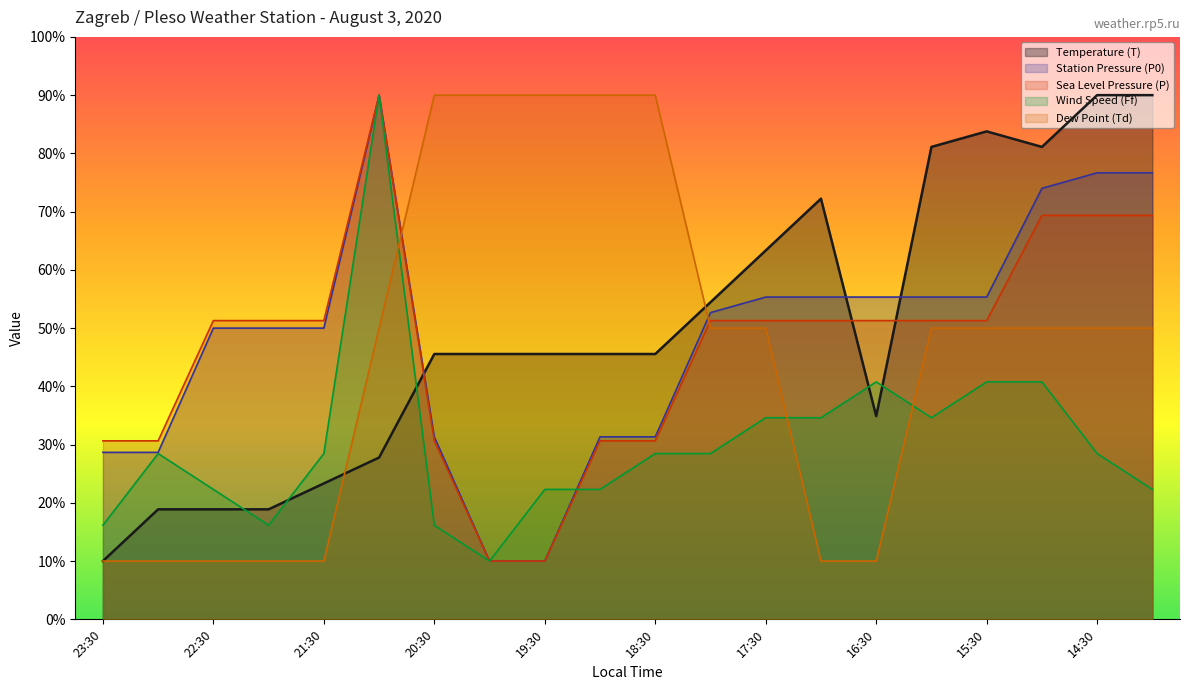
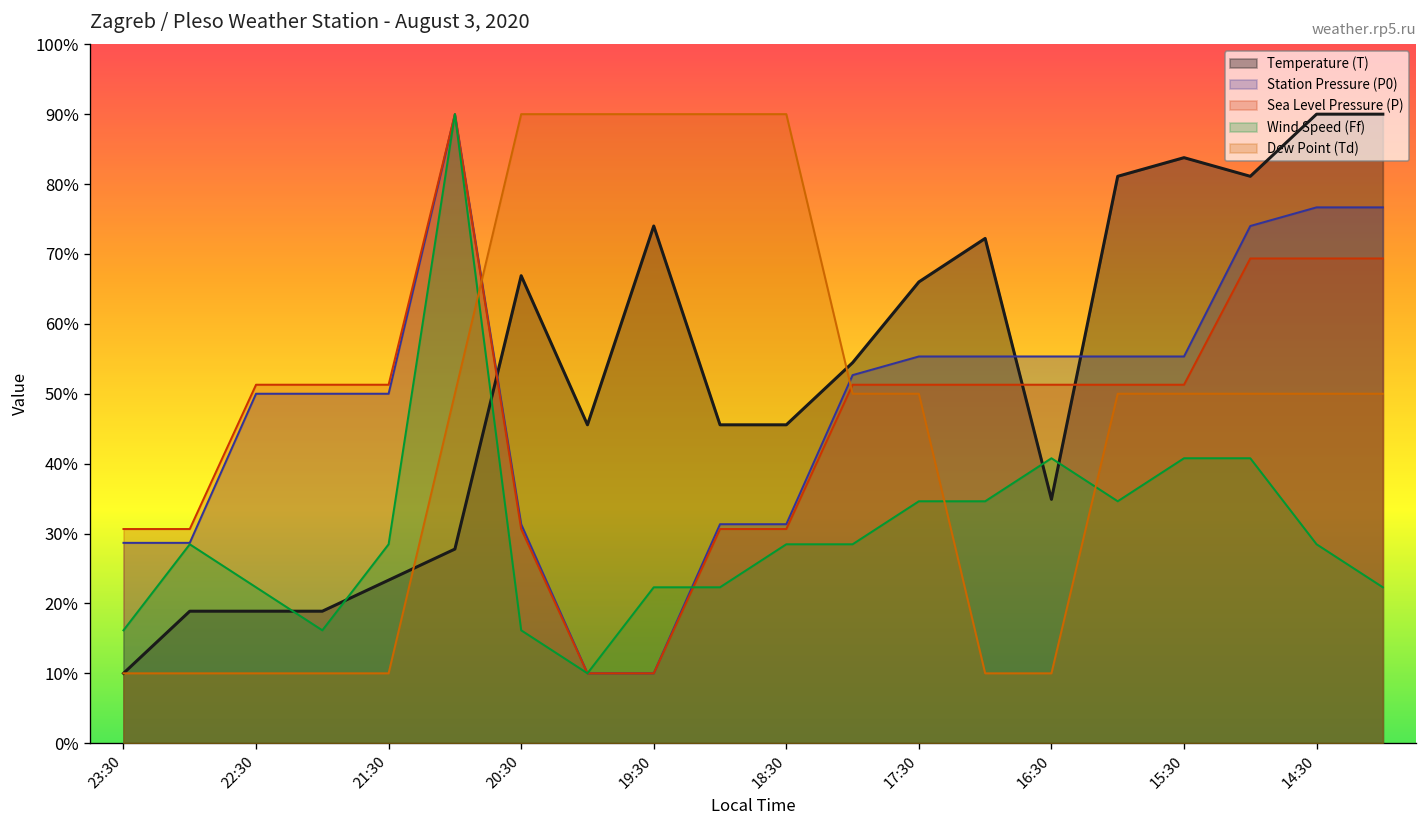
Temperature (T), 20:30: 46% -> 67%
Temperature (T), 19:30: 46% -> 74%
Temperature (T), 17:30: 63% -> 66%
